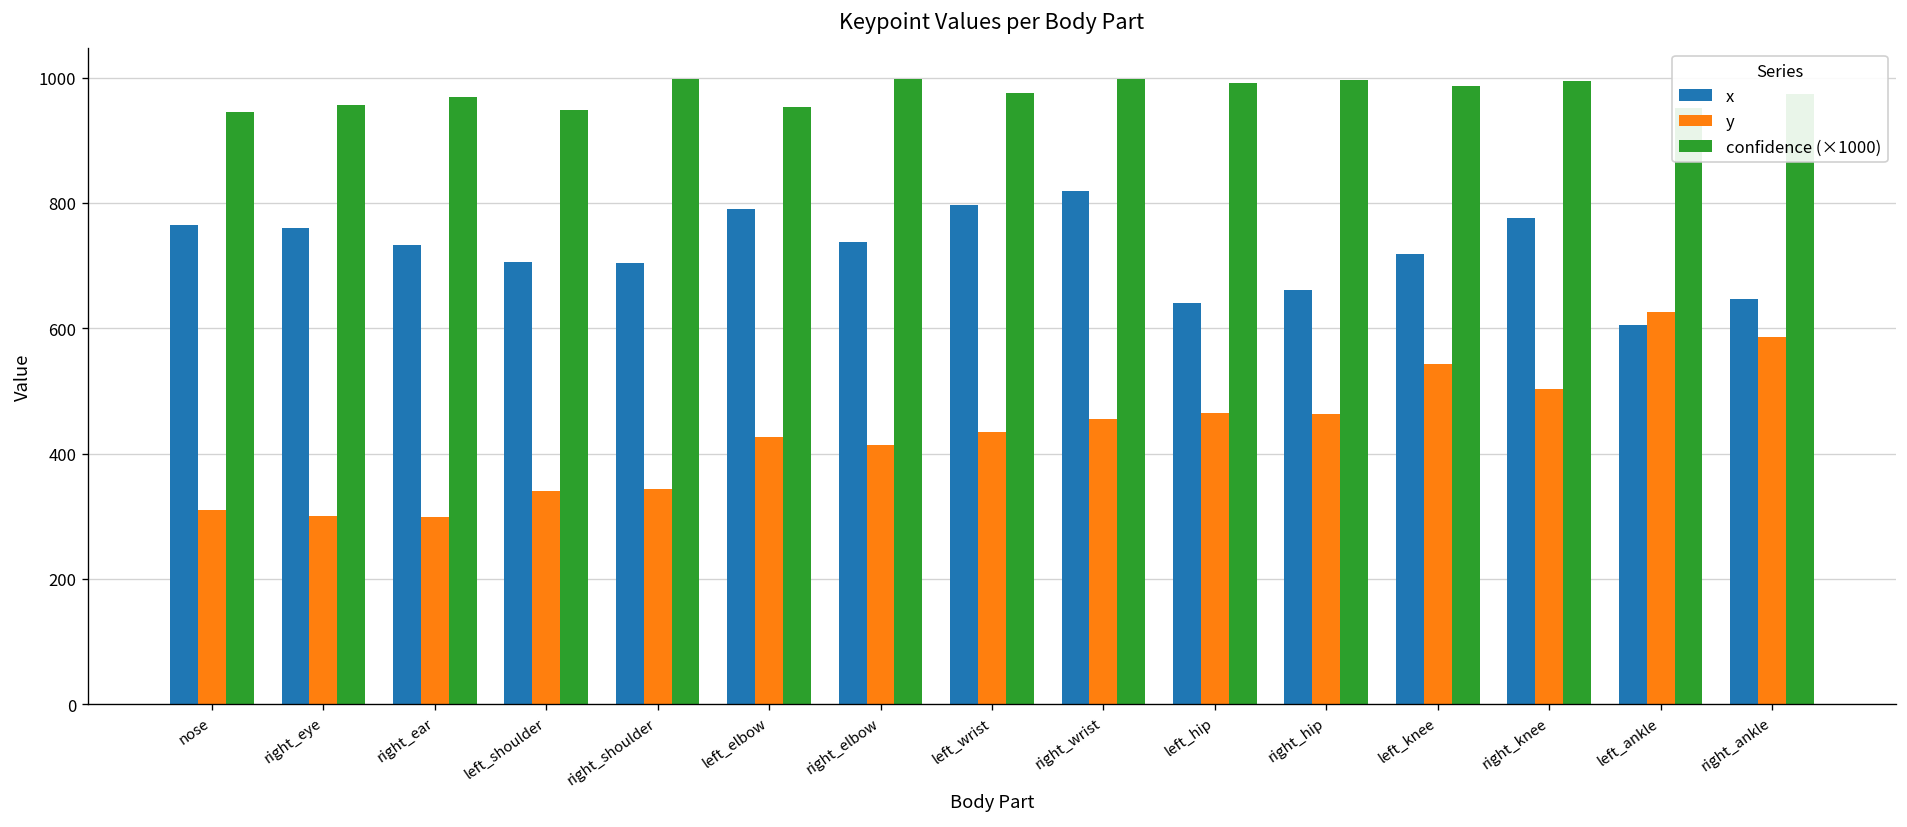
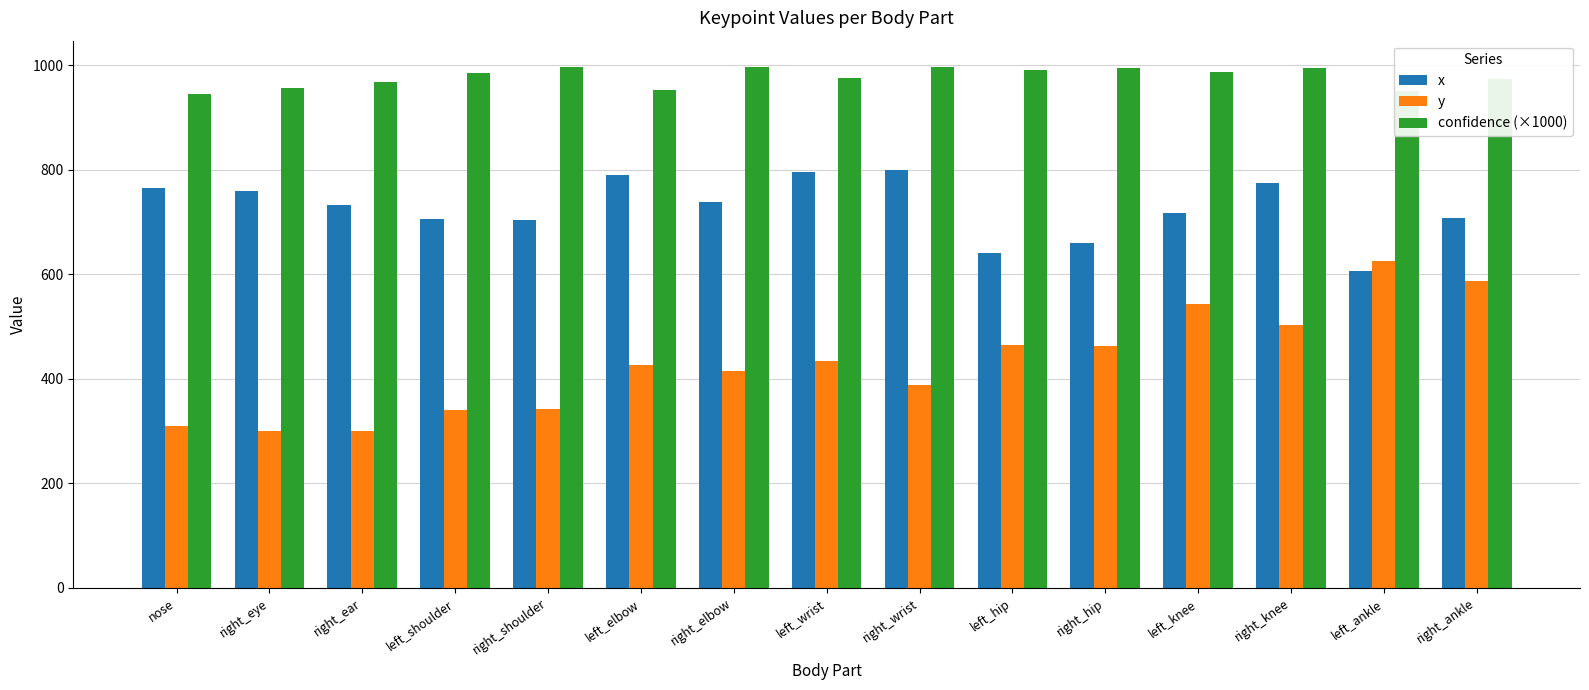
confidence (×1000), left_shoulder: 950 -> 980
x, right_wrist: 820 -> 800
y, right_wrist: 460 -> 390
x, right_ankle: 650 -> 710
